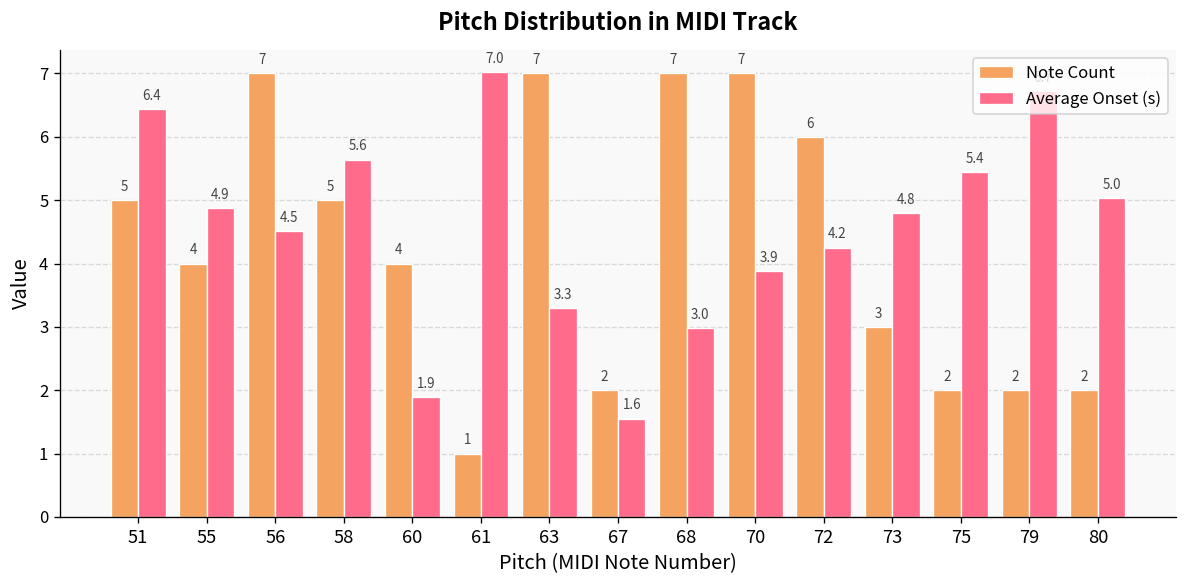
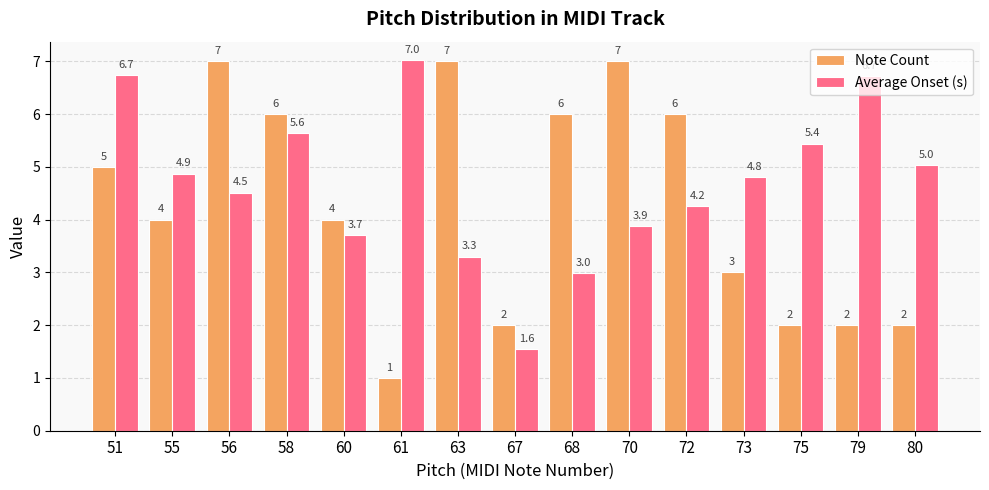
Average Onset (s), 51: 6.4 -> 6.7
Note Count, 58: 5 -> 6
Average Onset (s), 60: 1.9 -> 3.7
Note Count, 68: 7 -> 6
